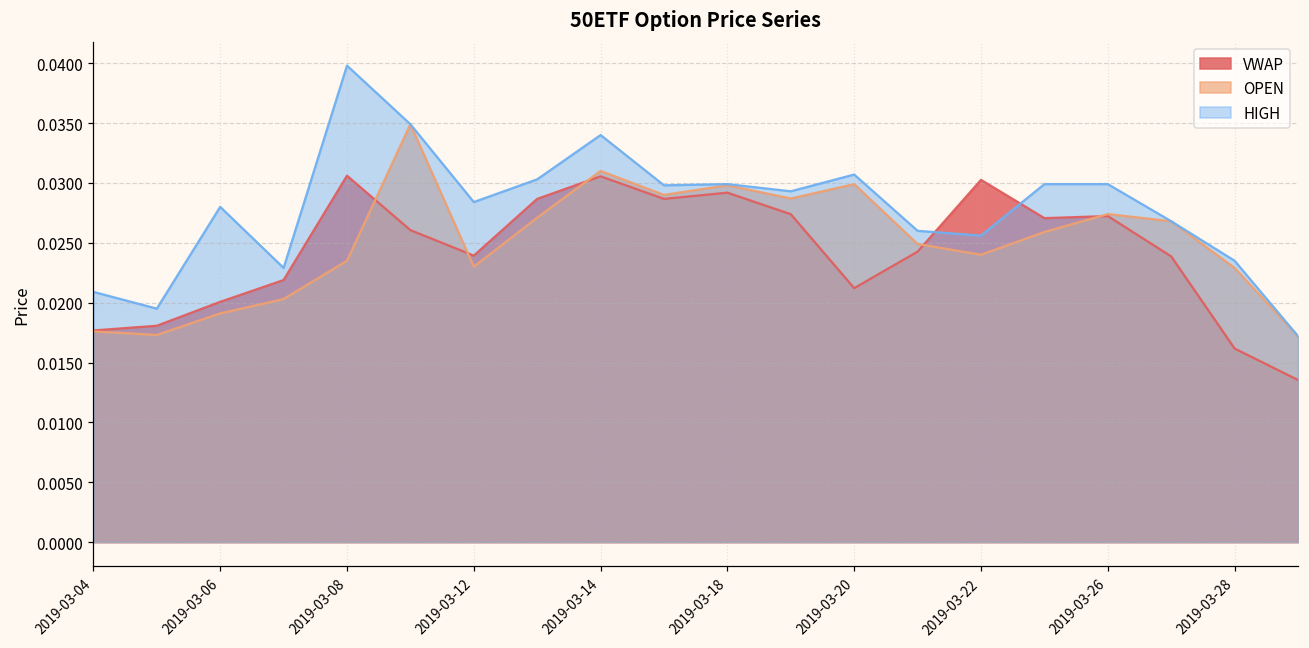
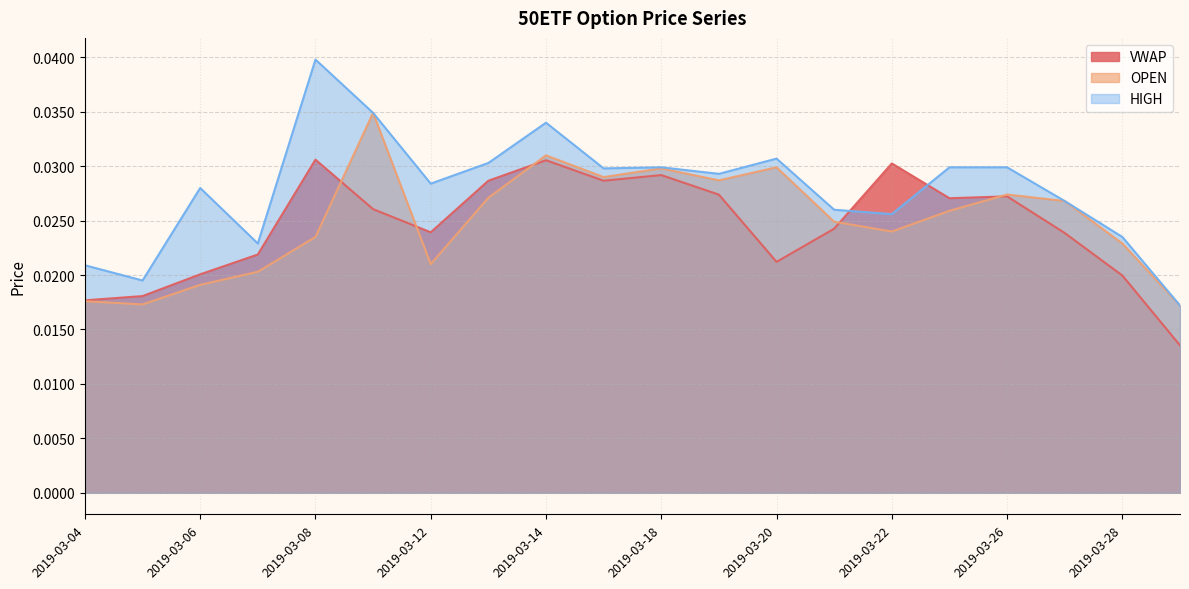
OPEN, 2019-03-12: 0.023 -> 0.021
VWAP, 2019-03-28: 0.0162 -> 0.0200
